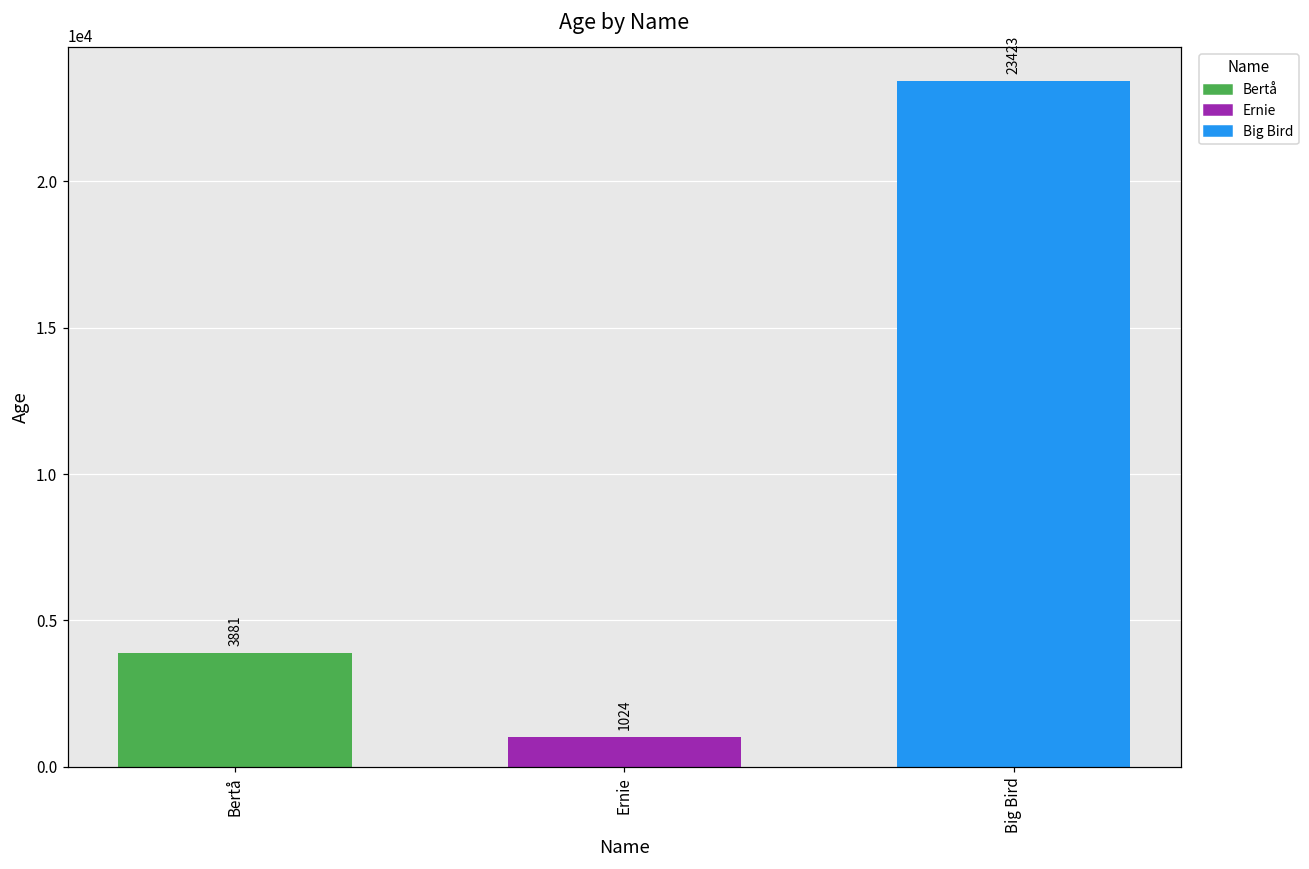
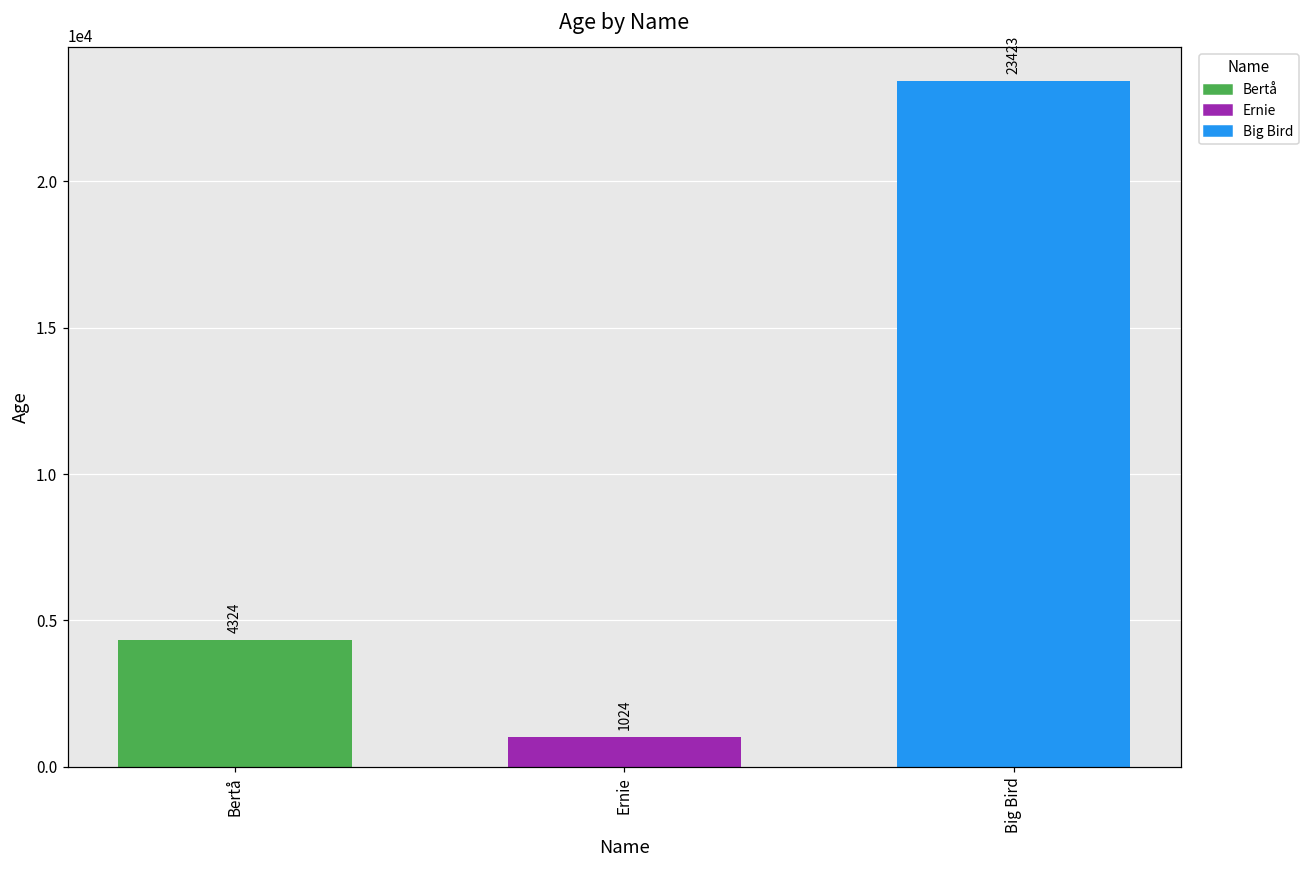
Bertå: 3881 -> 4324
